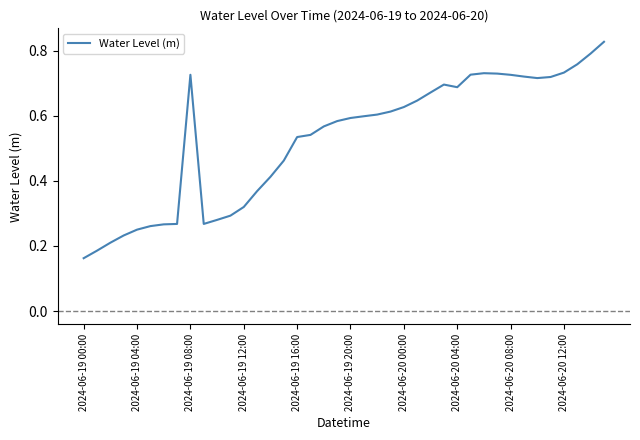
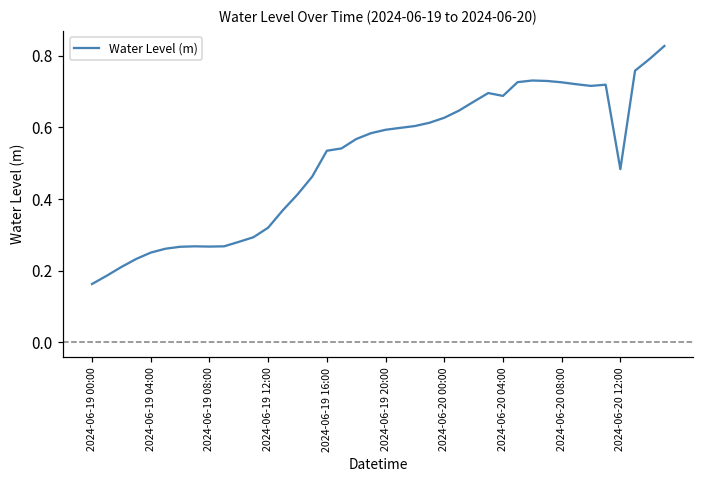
2024-06-19 08:00: 0.73 -> 0.27
2024-06-20 12:00: 0.73 -> 0.48
